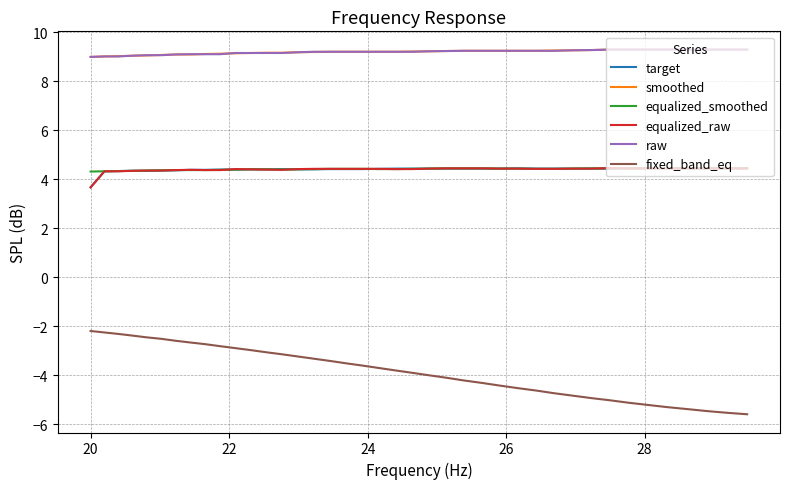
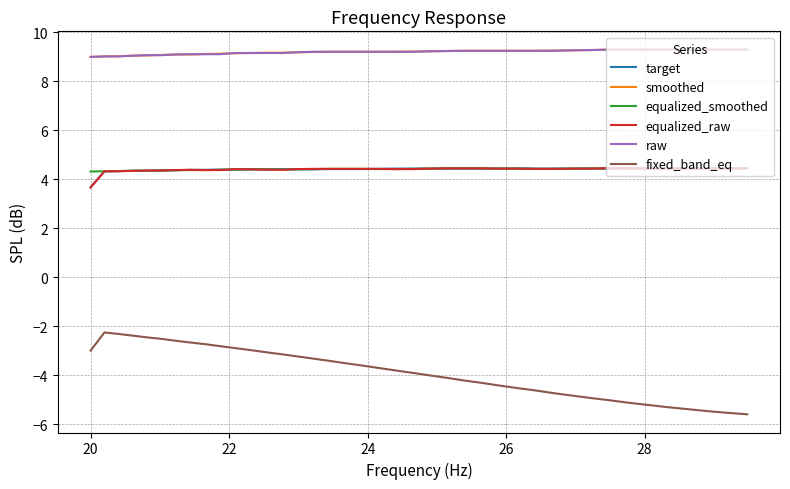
fixed_band_eq, 20: -2.2 -> -3.0
